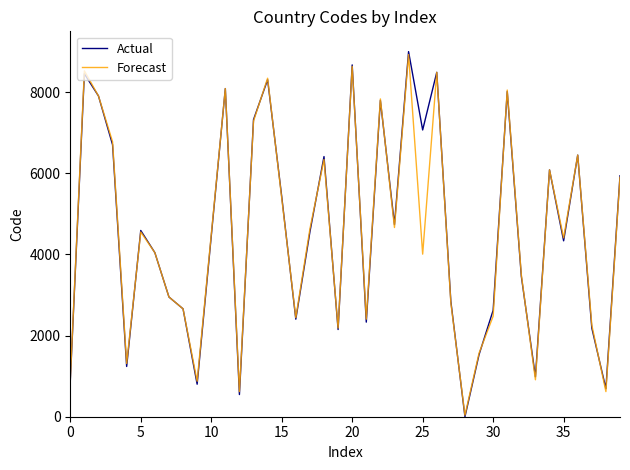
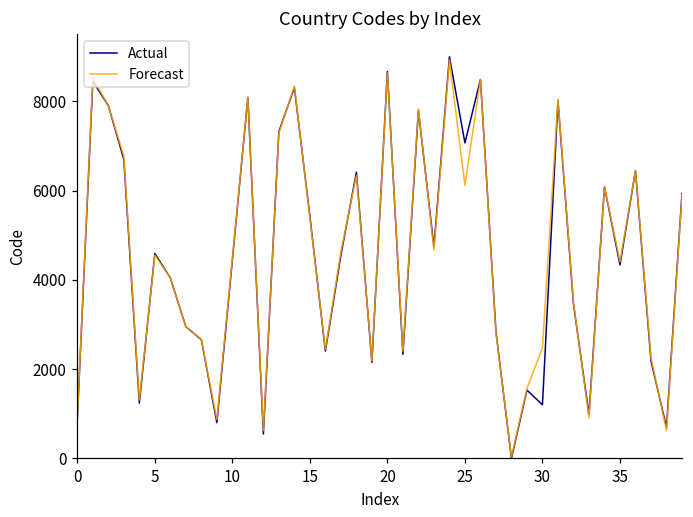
Forecast, 25: 4000 -> 6100
Actual, 30: 2600 -> 1200
